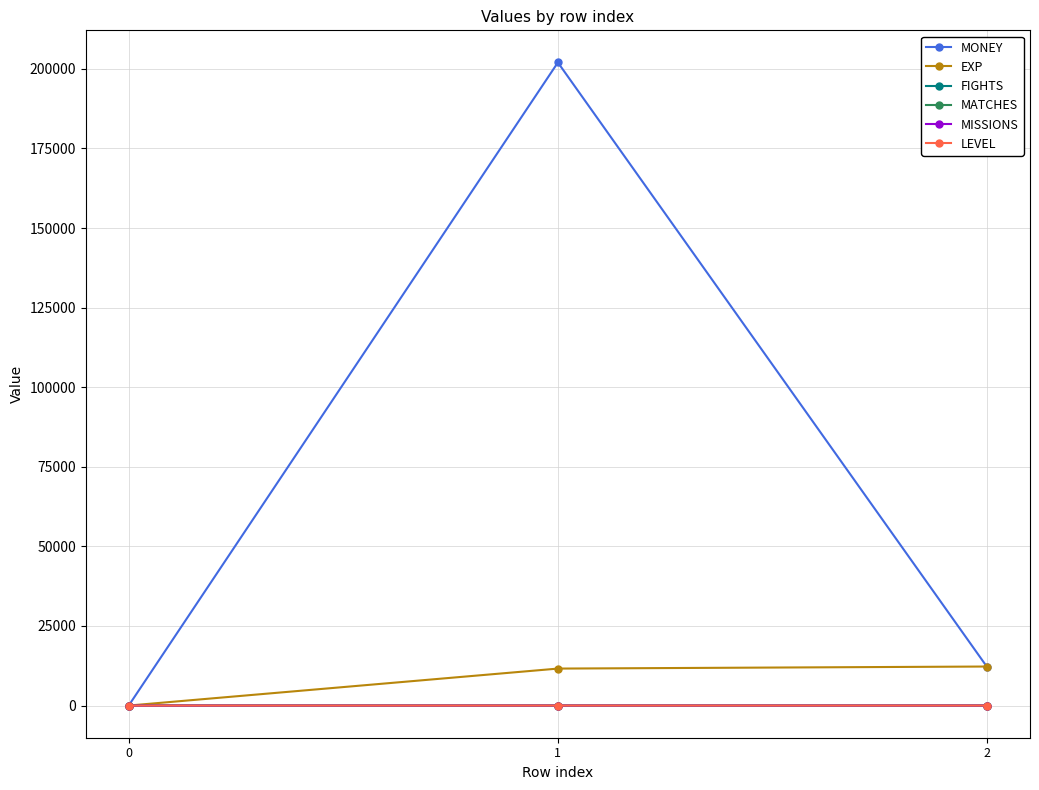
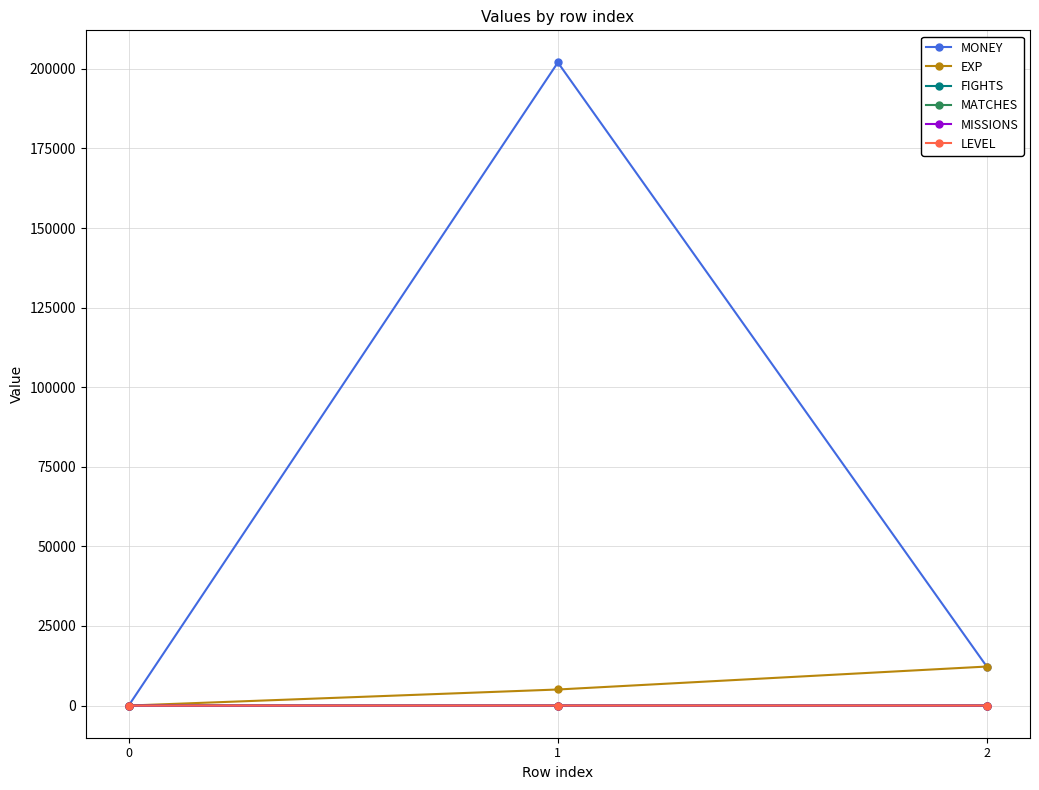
EXP, 1: 12000 -> 5000
